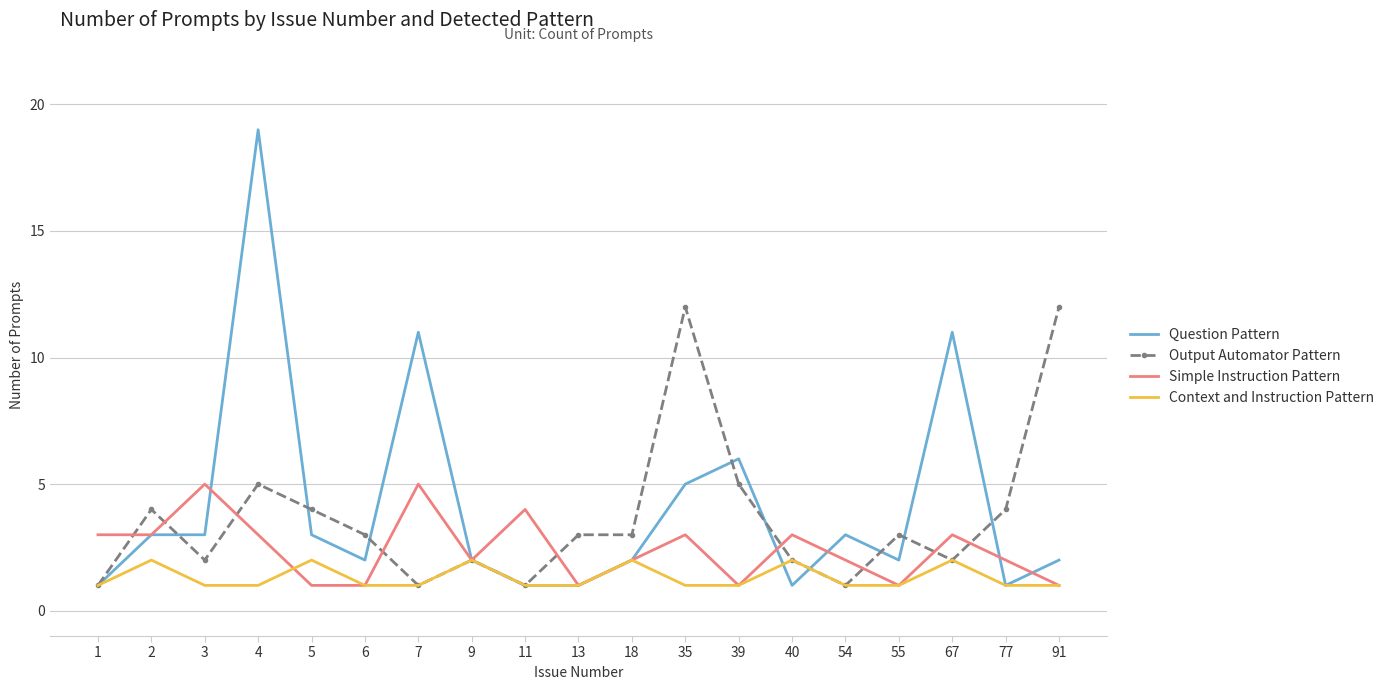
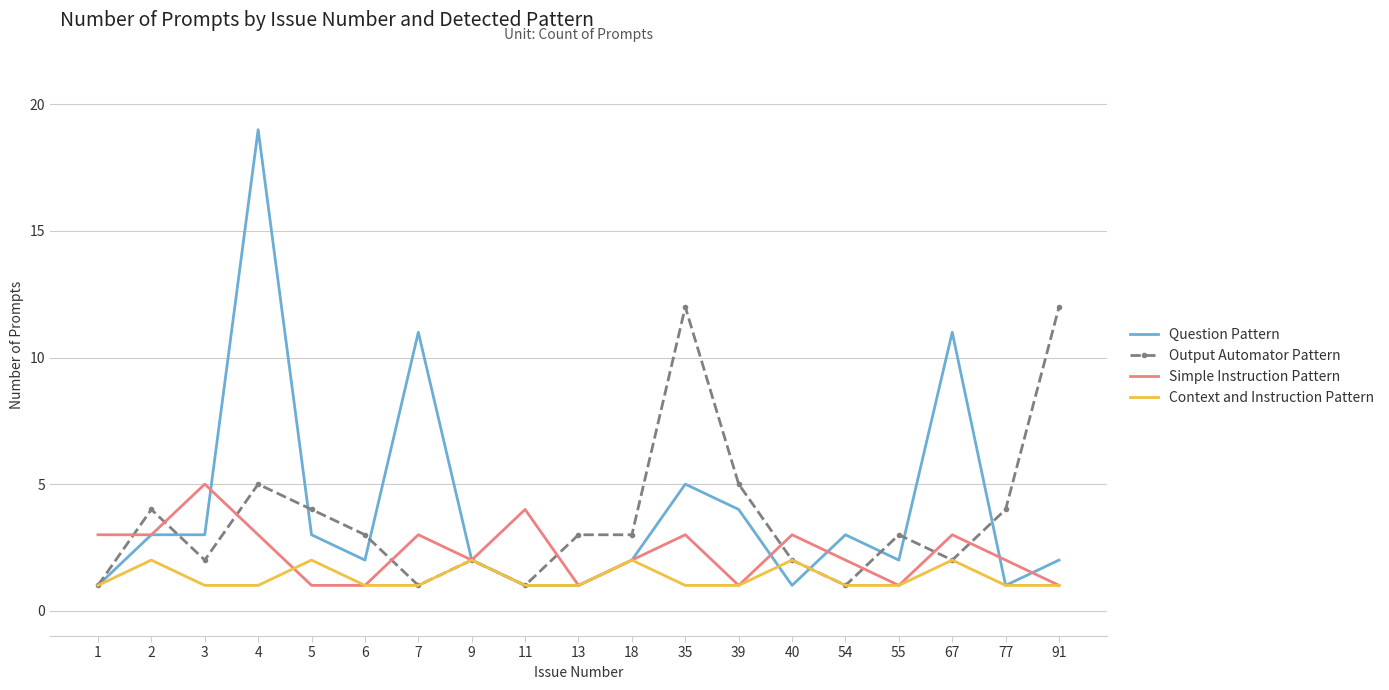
Simple Instruction Pattern, 7: 5 -> 3
Question Pattern, 39: 6 -> 4
